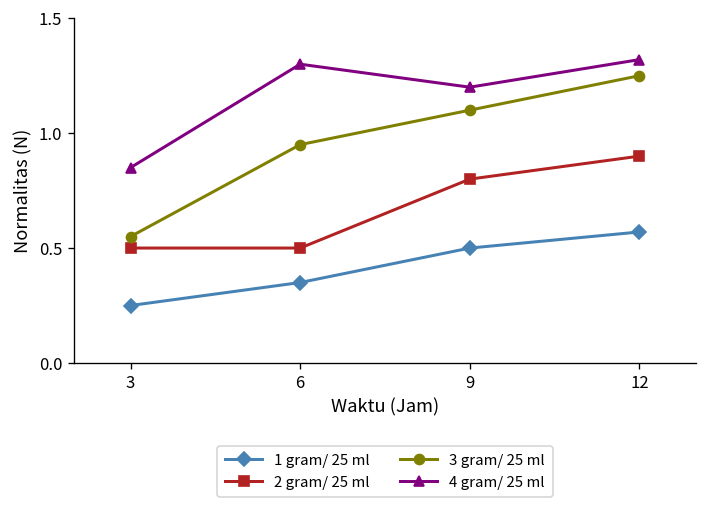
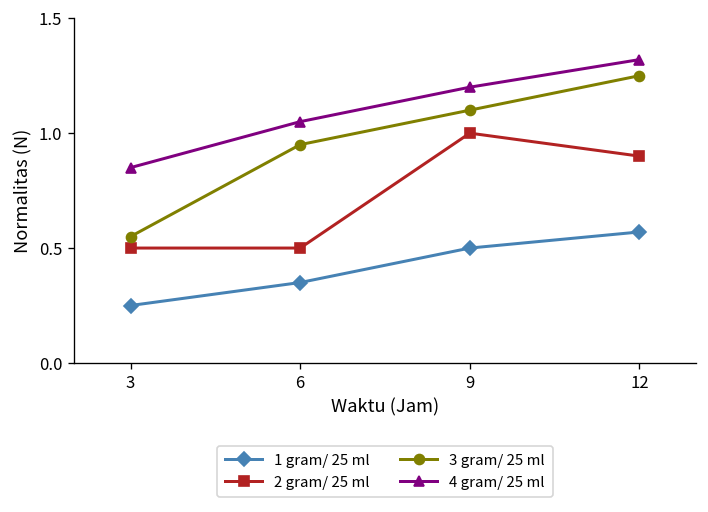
4 gram/ 25 ml, 6: 1.30 -> 1.05
2 gram/ 25 ml, 9: 0.8 -> 1.0
